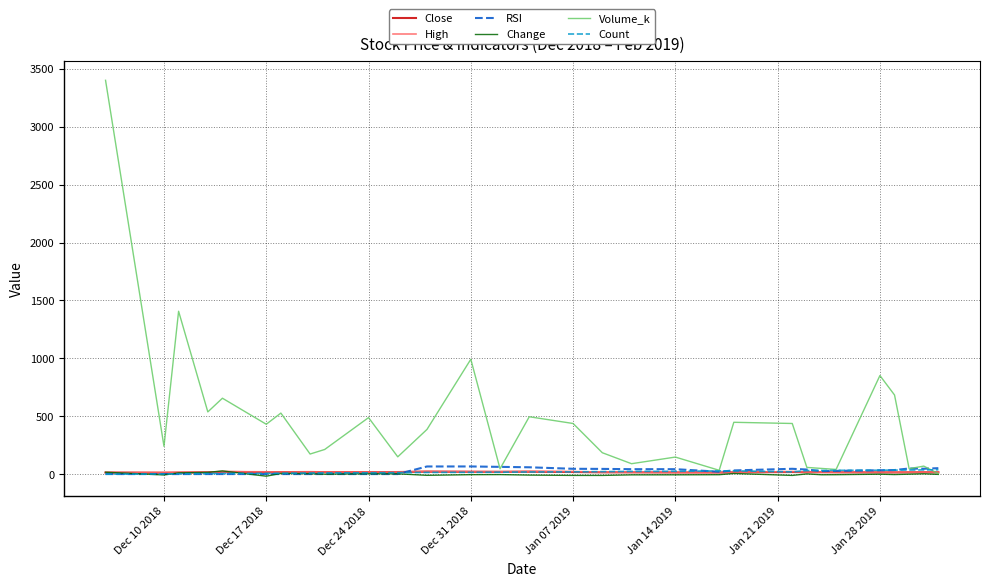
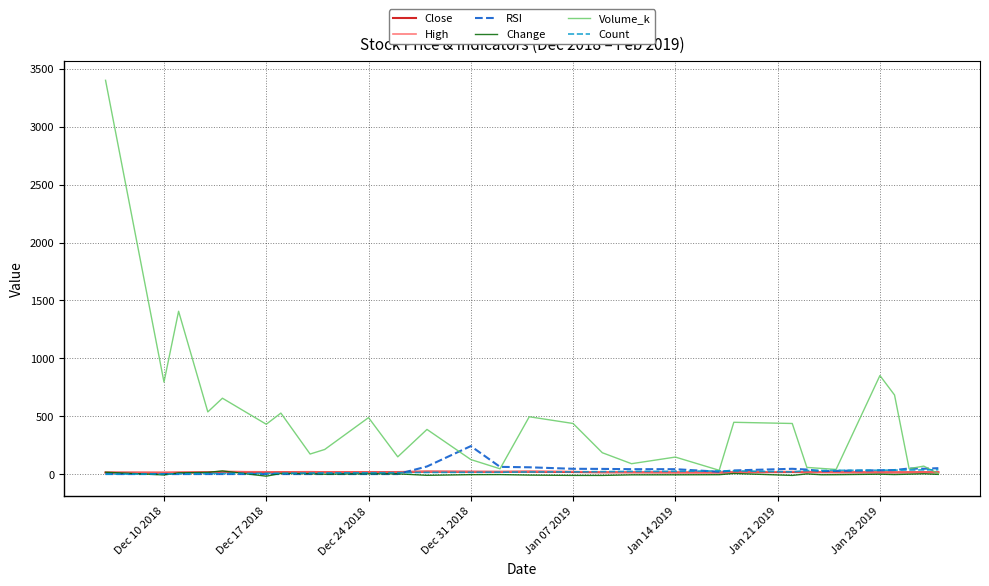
Volume_k, Dec 10 2018: 240 -> 800
RSI, Dec 31 2018: 70 -> 240
Volume_k, Dec 31 2018: 990 -> 130
